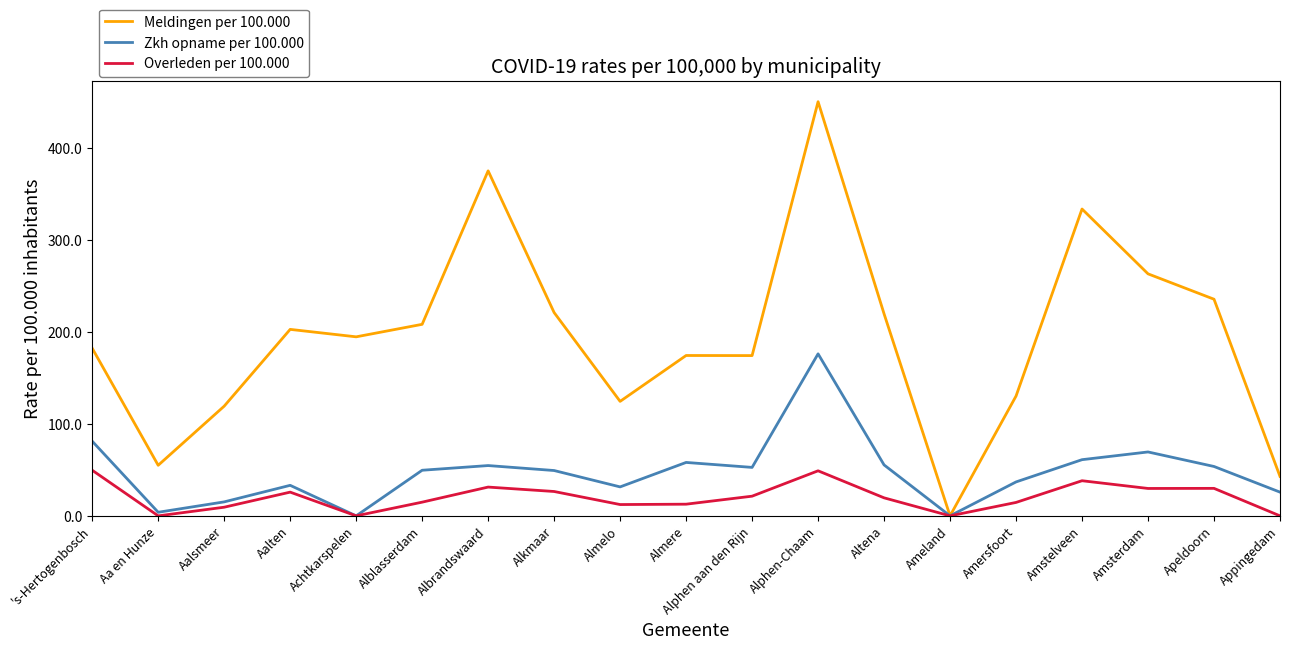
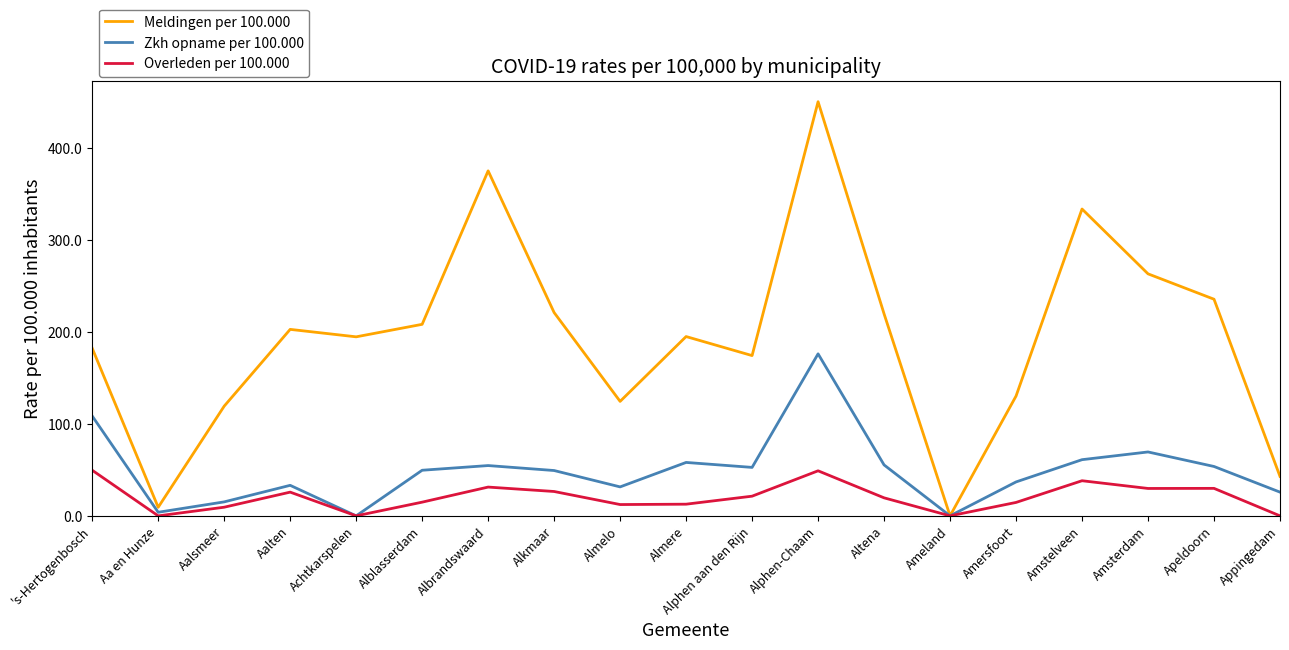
Zkh opname per 100.000, 's-Hertogenbosch: 80 -> 110
Meldingen per 100.000, Aa en Hunze: 60 -> 10
Meldingen per 100.000, Almere: 170 -> 200
